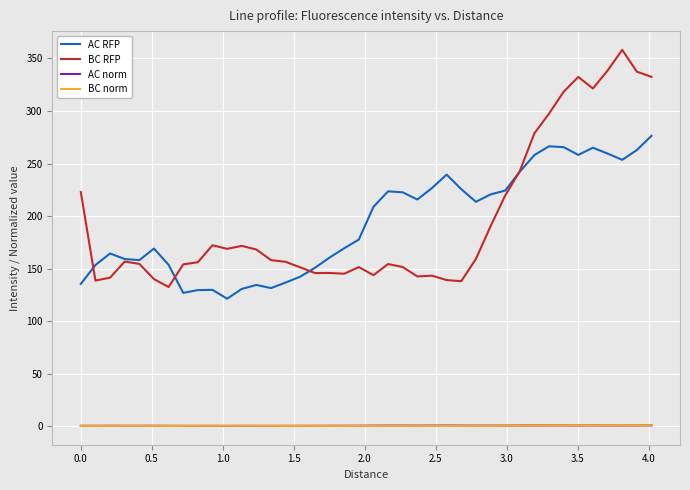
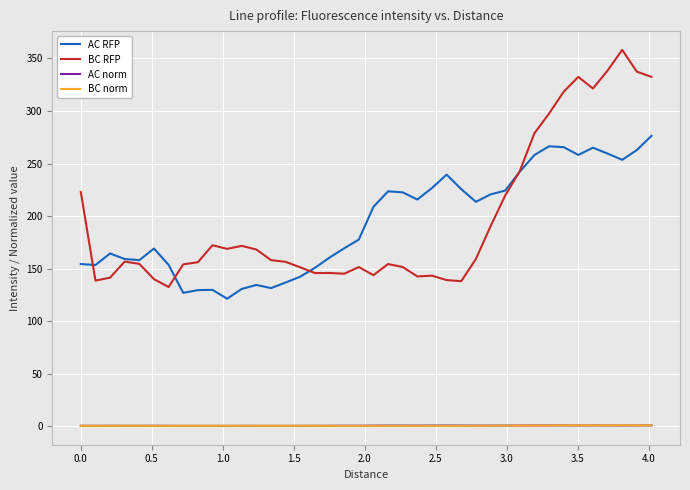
AC RFP, 0.0: 135 -> 154
